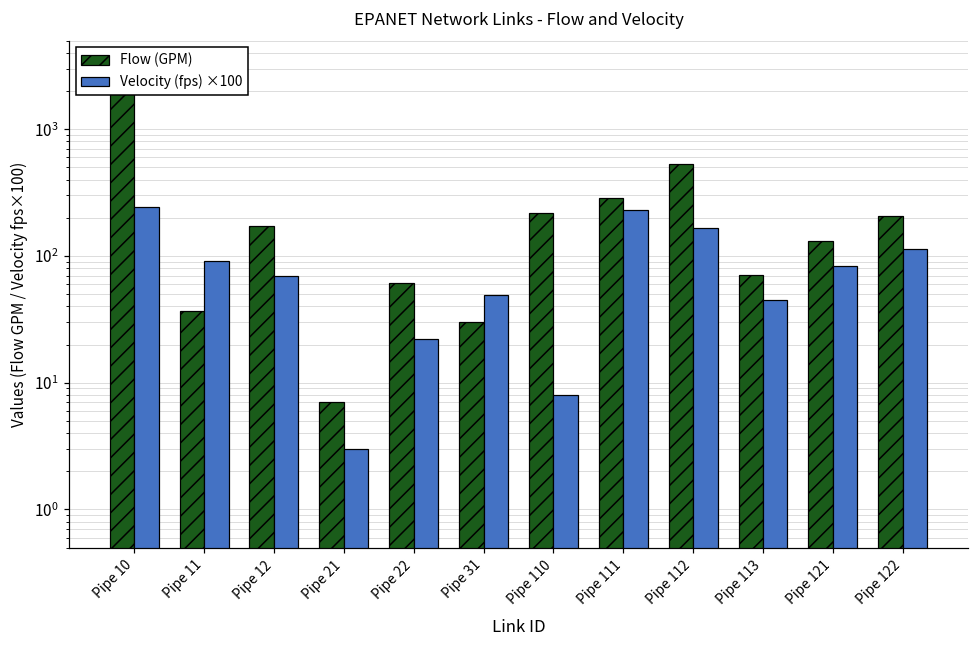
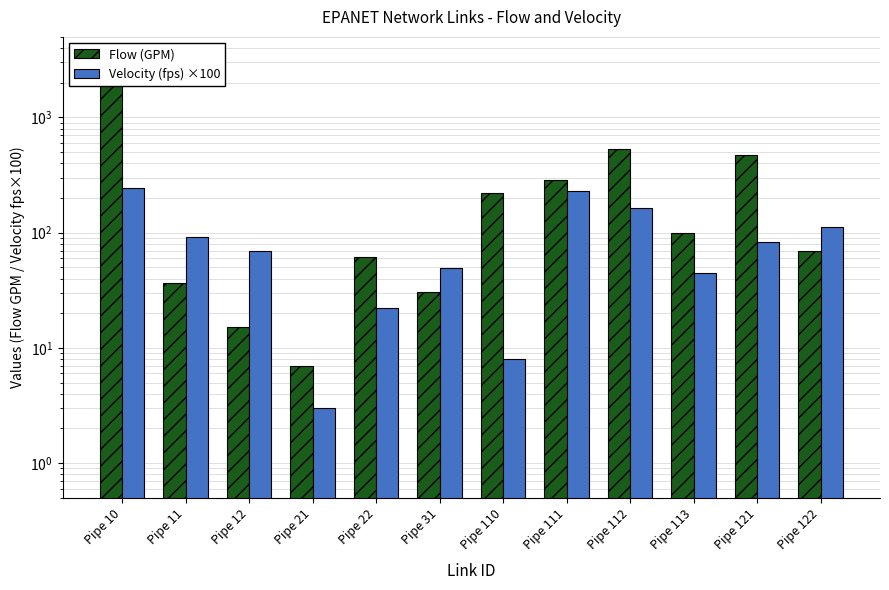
Flow (GPM), Pipe 12: 170 -> 15
Flow (GPM), Pipe 113: 70 -> 100
Flow (GPM), Pipe 121: 130 -> 470
Flow (GPM), Pipe 122: 210 -> 70
